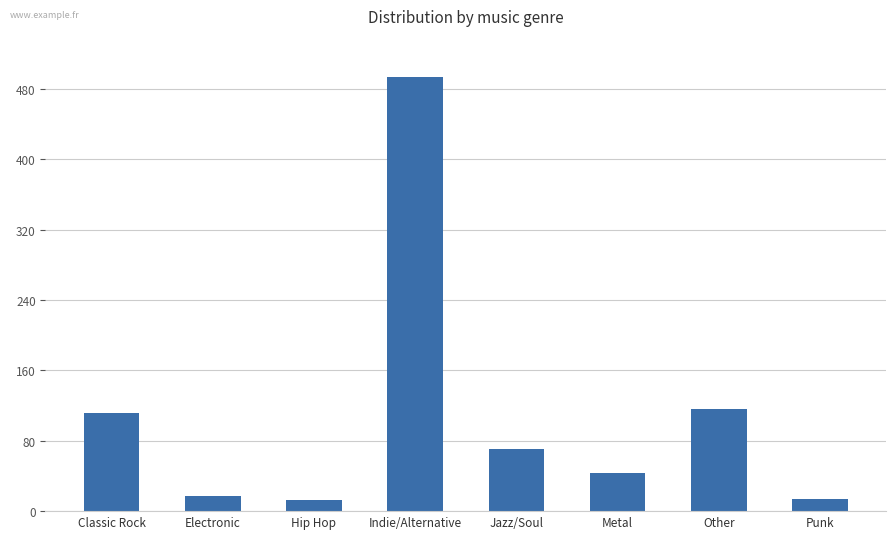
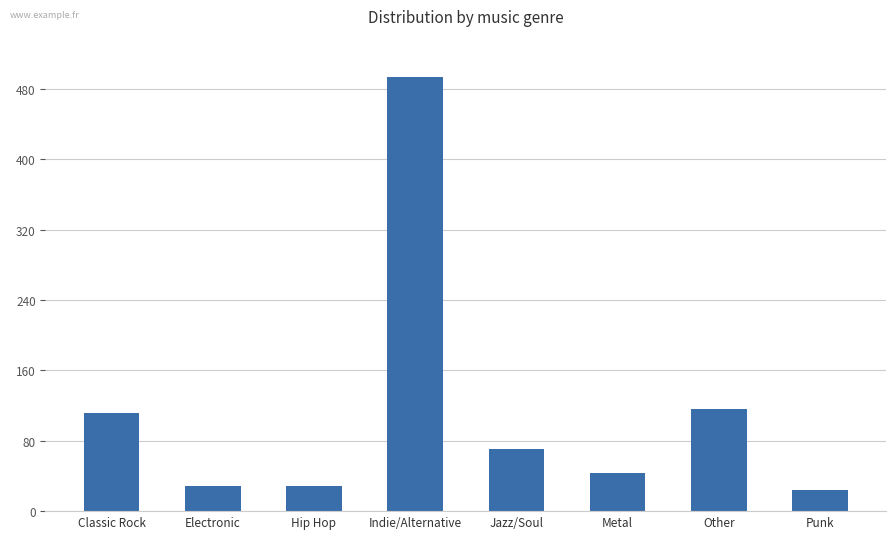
Electronic: 20 -> 30
Hip Hop: 10 -> 30
Punk: 10 -> 20
